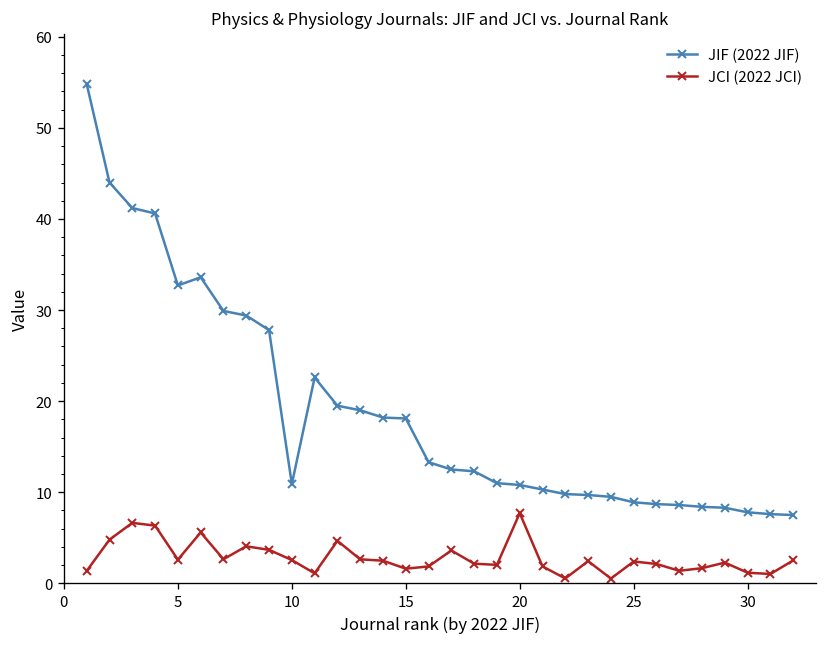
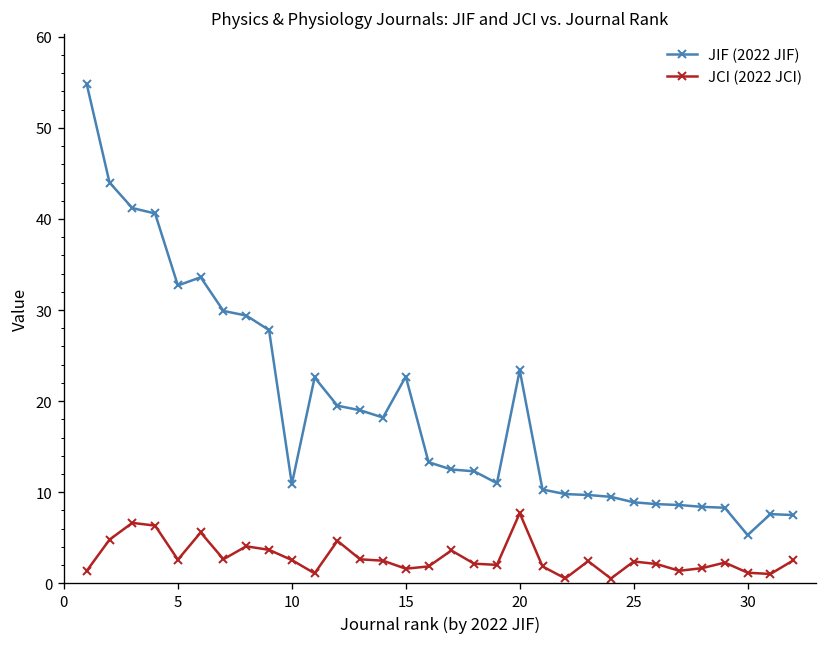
JIF (2022 JIF), 15: 18 -> 23
JIF (2022 JIF), 20: 11 -> 23
JIF (2022 JIF), 30: 8 -> 5
